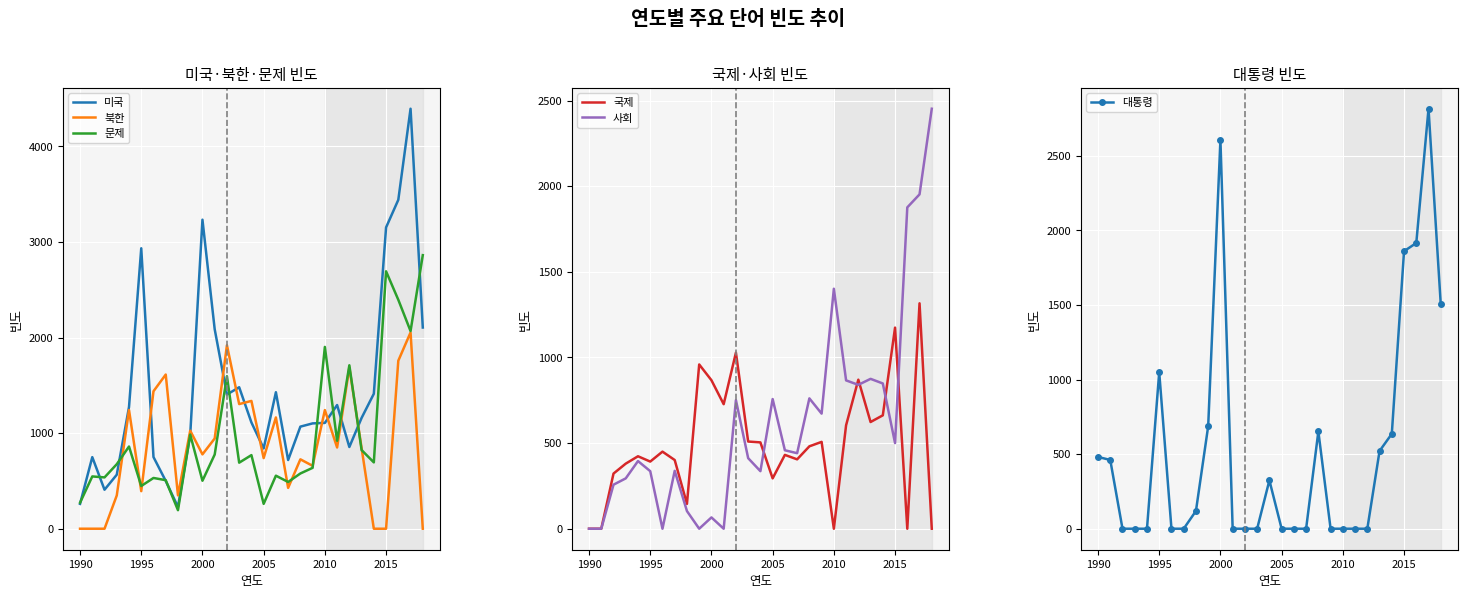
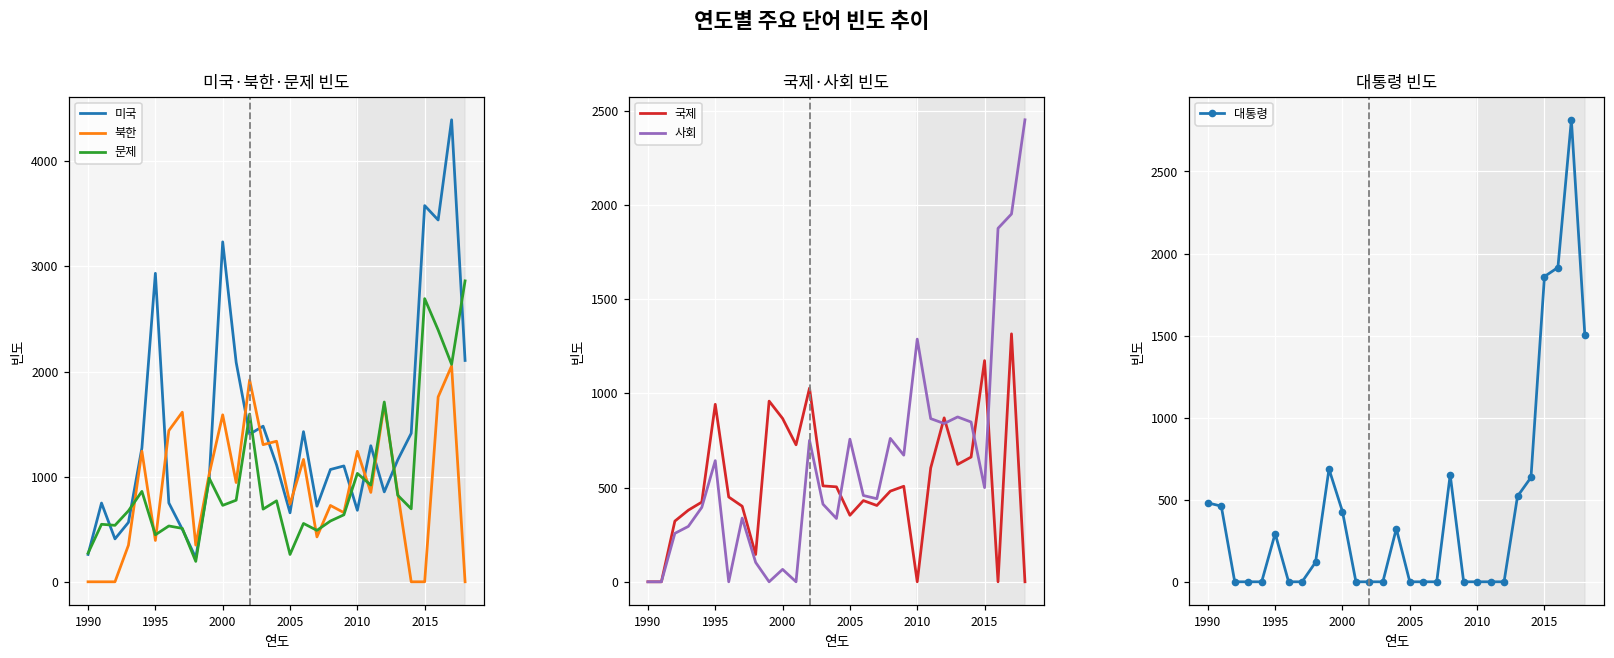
미국·북한·문제 빈도, 북한, 2000: 800 -> 1600
미국·북한·문제 빈도, 문제, 2000: 500 -> 700
미국·북한·문제 빈도, 미국, 2005: 800 -> 700
미국·북한·문제 빈도, 미국, 2010: 1100 -> 700
미국·북한·문제 빈도, 문제, 2010: 1900 -> 1000
미국·북한·문제 빈도, 미국, 2015: 3200 -> 3600
국제·사회 빈도, 국제, 1995: 390 -> 940
국제·사회 빈도, 사회, 1995: 340 -> 640
국제·사회 빈도, 국제, 2005: 290 -> 350
국제·사회 빈도, 사회, 2010: 1400 -> 1290
대통령 빈도, 1995: 1050 -> 290
대통령 빈도, 2000: 2610 -> 430
